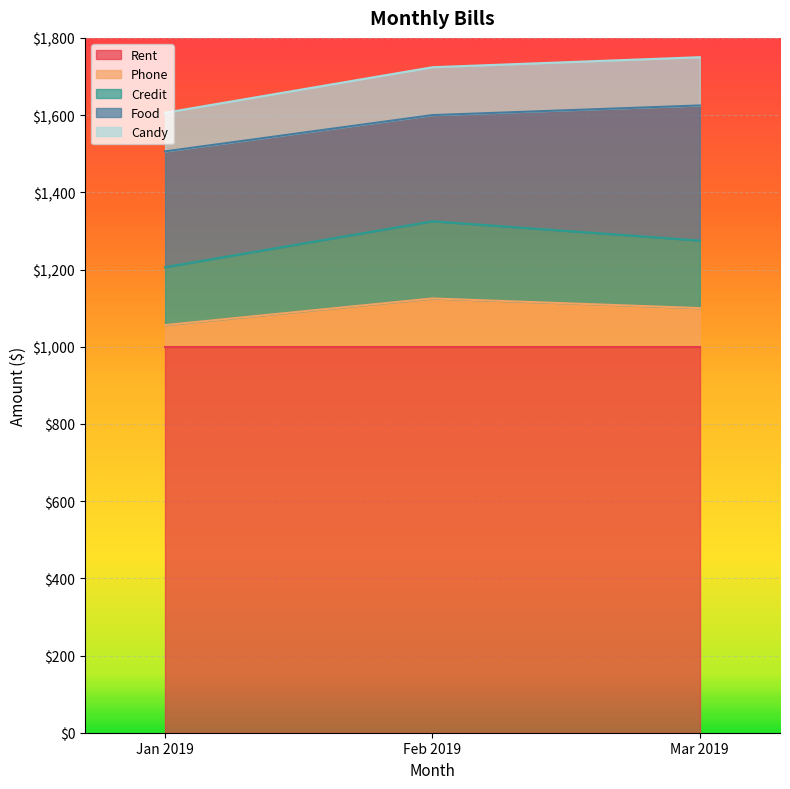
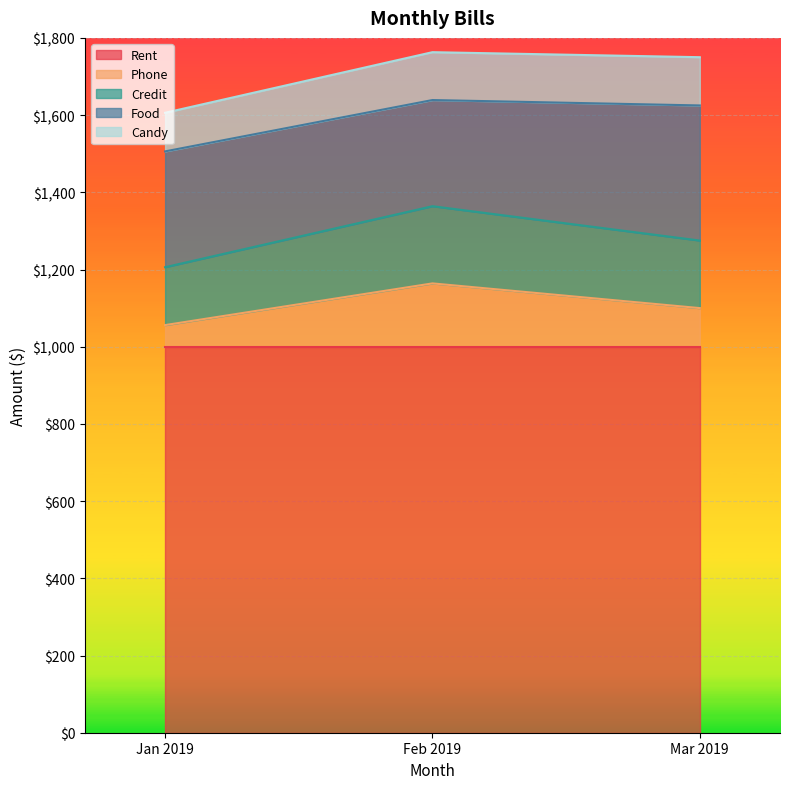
Phone, Feb 2019: $130 -> $160
